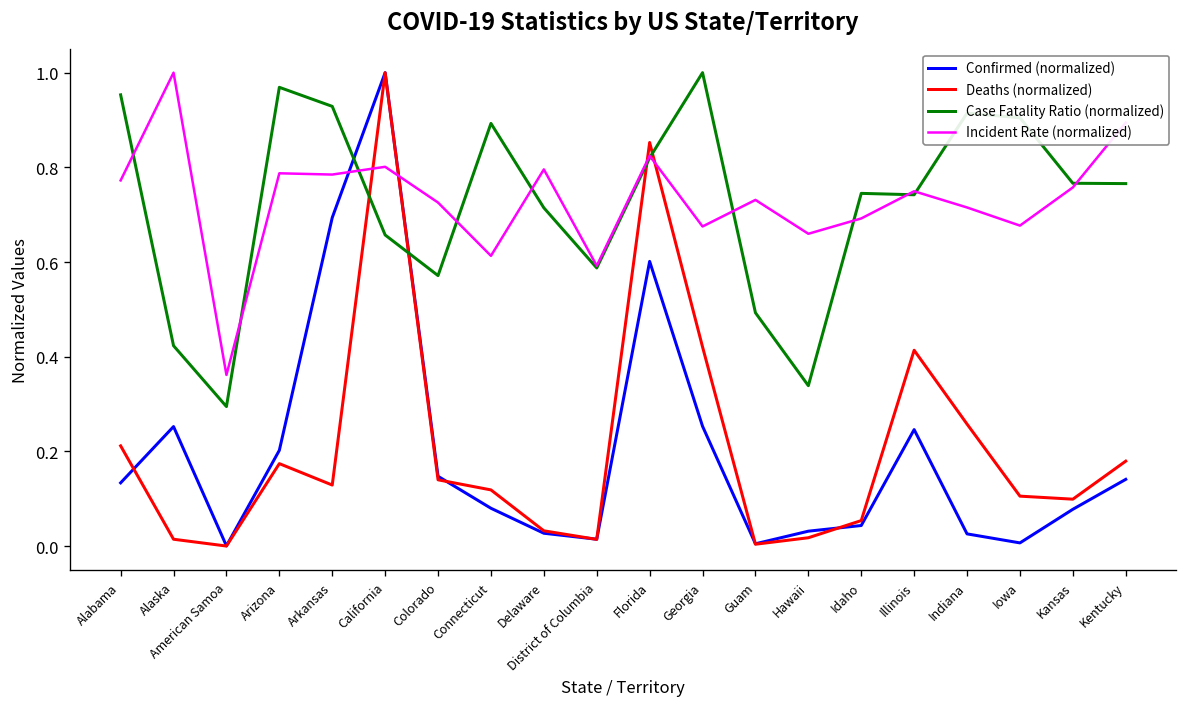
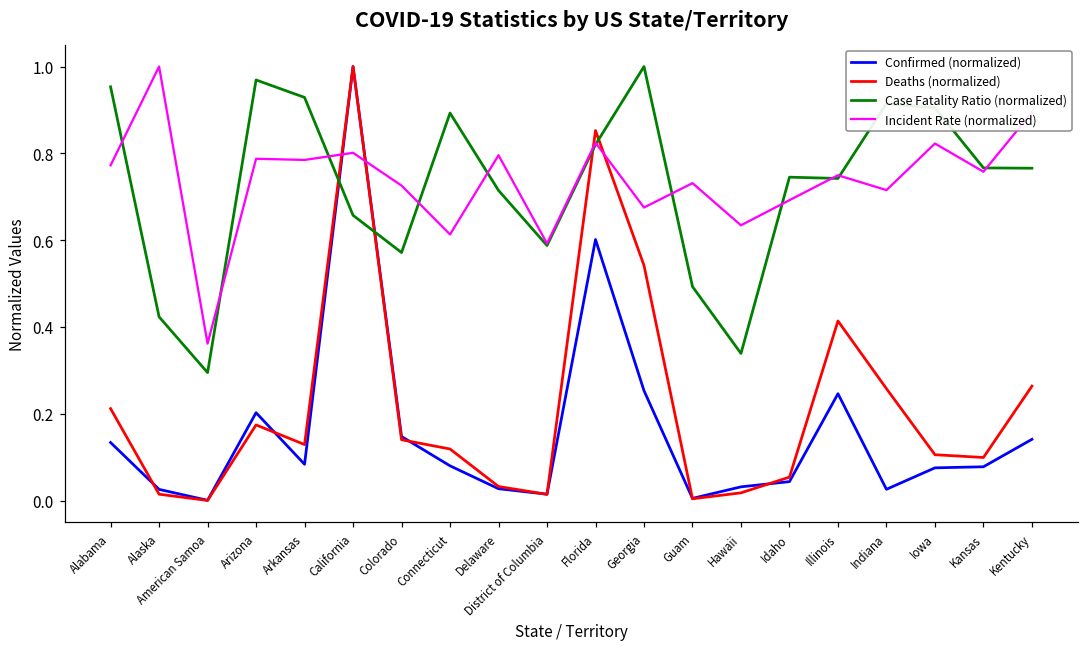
Confirmed (normalized), Alaska: 0.25 -> 0.03
Confirmed (normalized), Arkansas: 0.69 -> 0.08
Deaths (normalized), Georgia: 0.42 -> 0.54
Incident Rate (normalized), Hawaii: 0.66 -> 0.63
Confirmed (normalized), Iowa: 0.01 -> 0.08
Incident Rate (normalized), Iowa: 0.68 -> 0.82
Deaths (normalized), Kentucky: 0.18 -> 0.26
